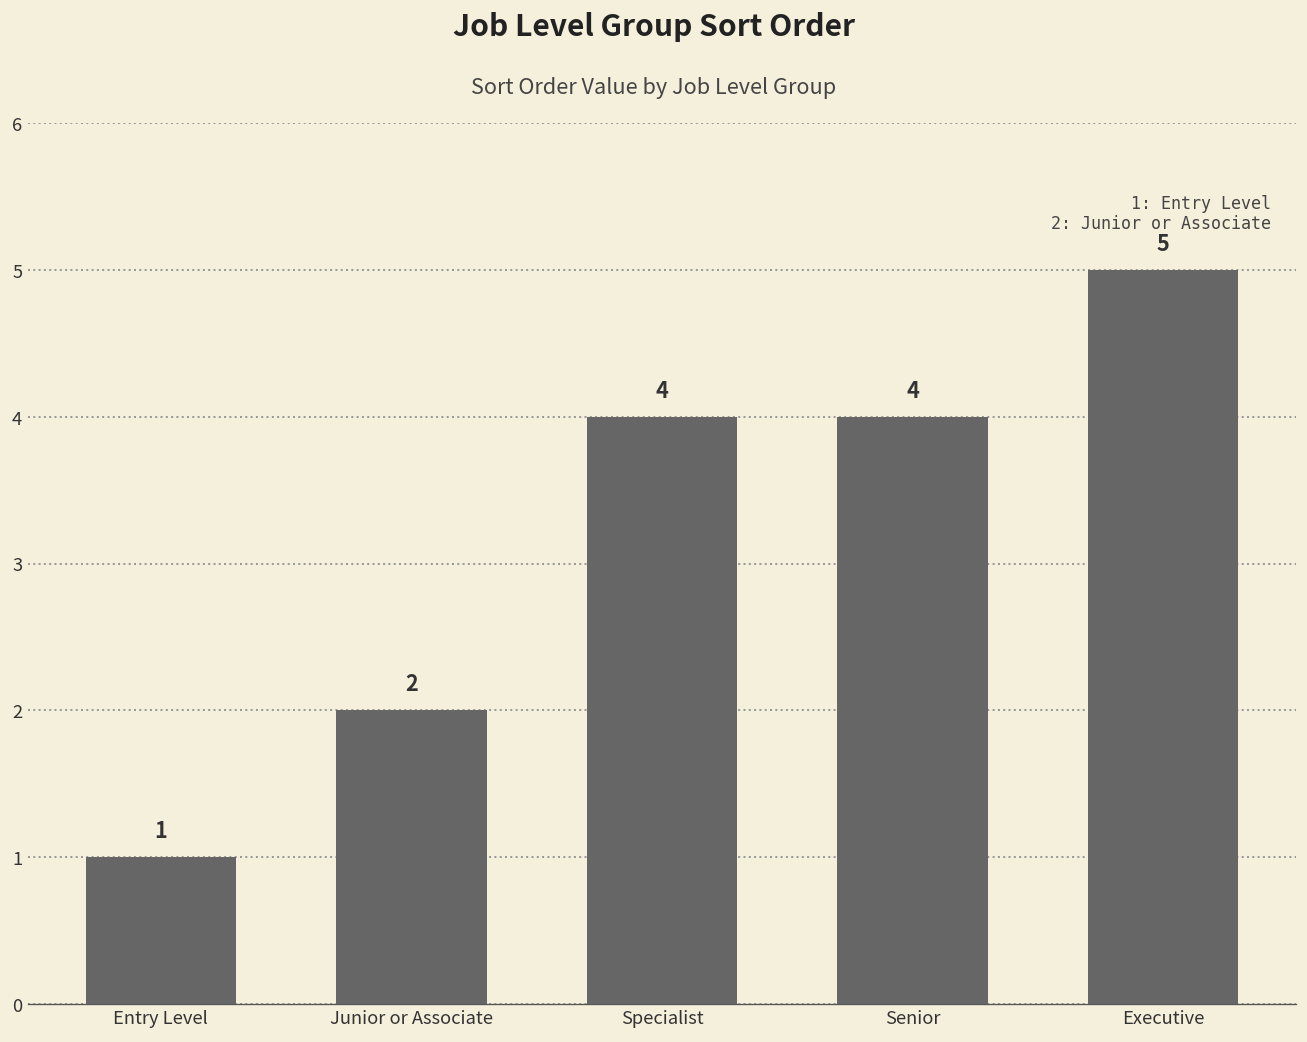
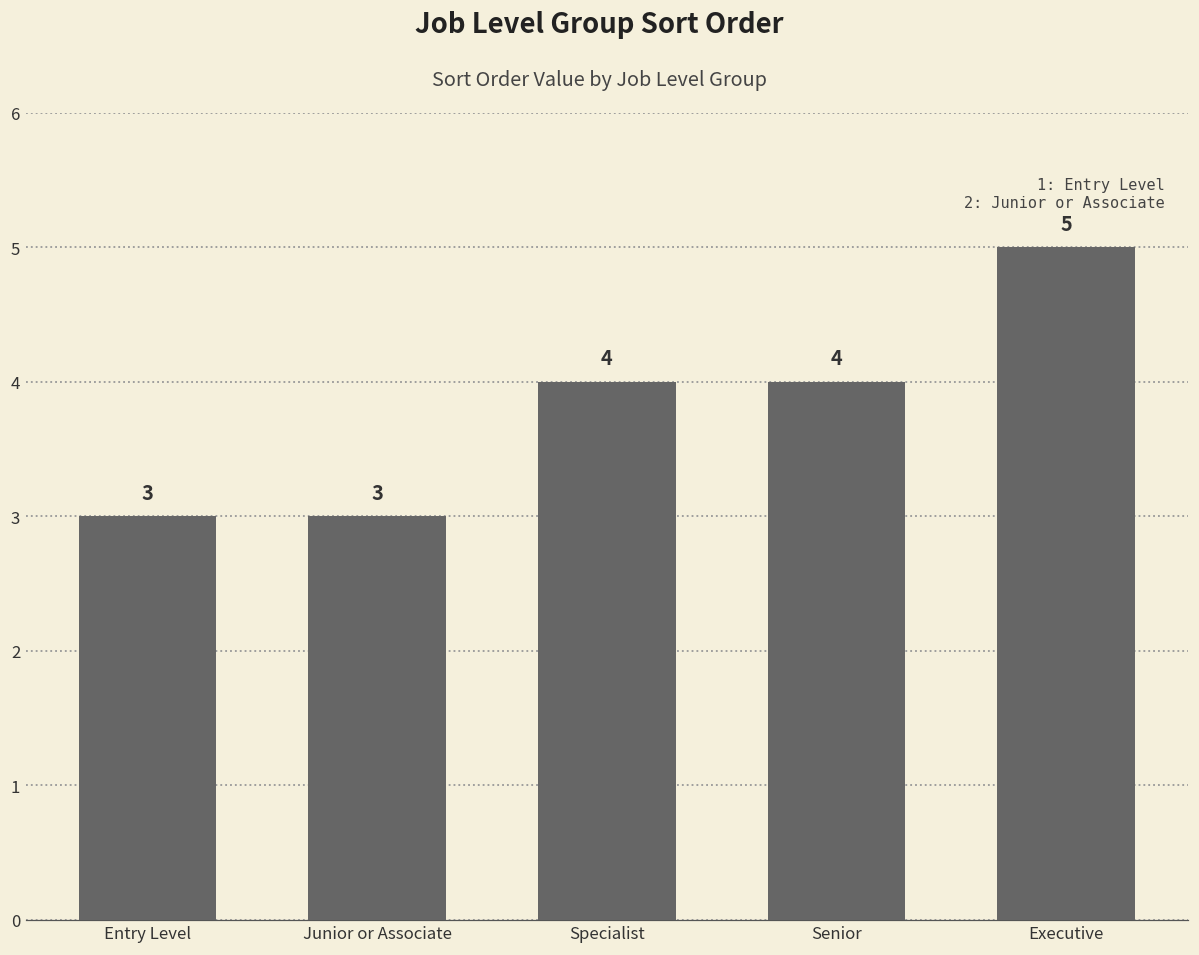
Entry Level: 1 -> 3
Junior or Associate: 2 -> 3
